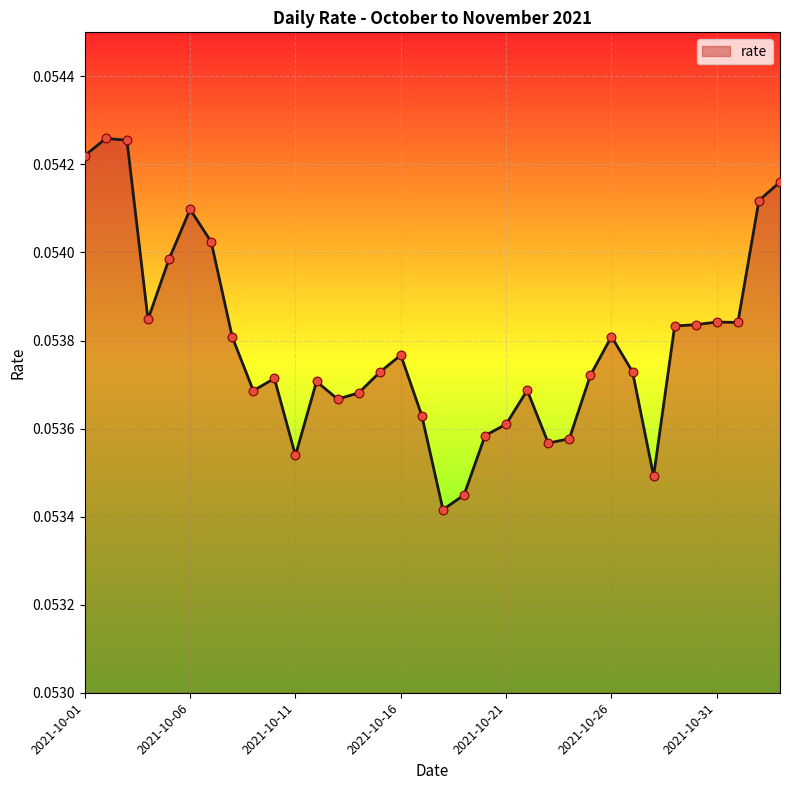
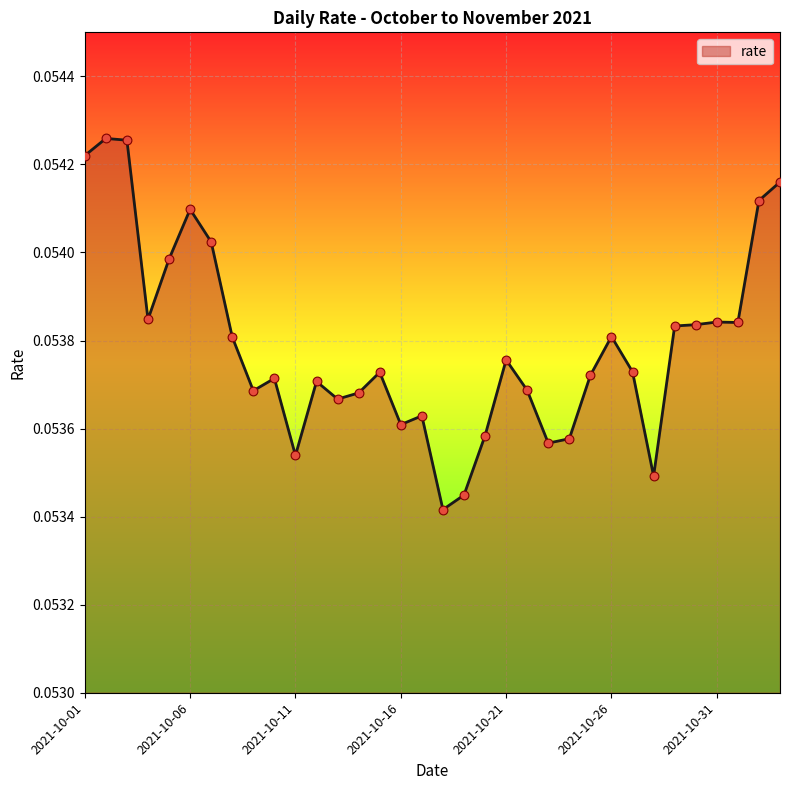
2021-10-16: 0.05377 -> 0.05361
2021-10-21: 0.05361 -> 0.05376
